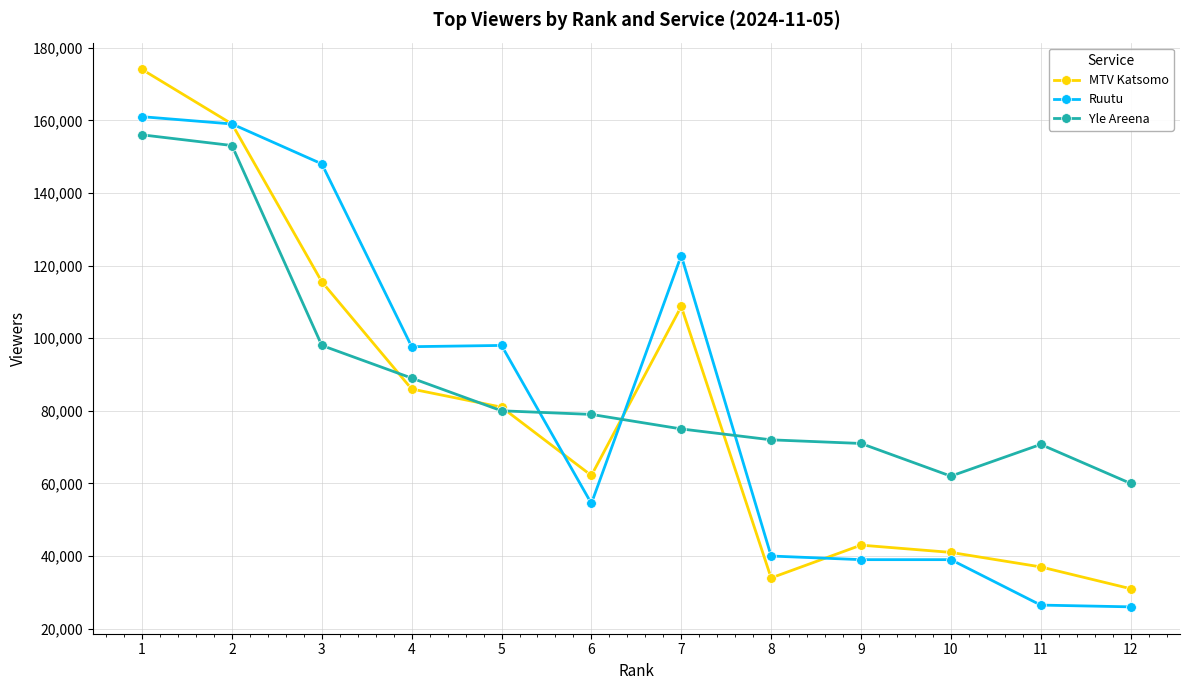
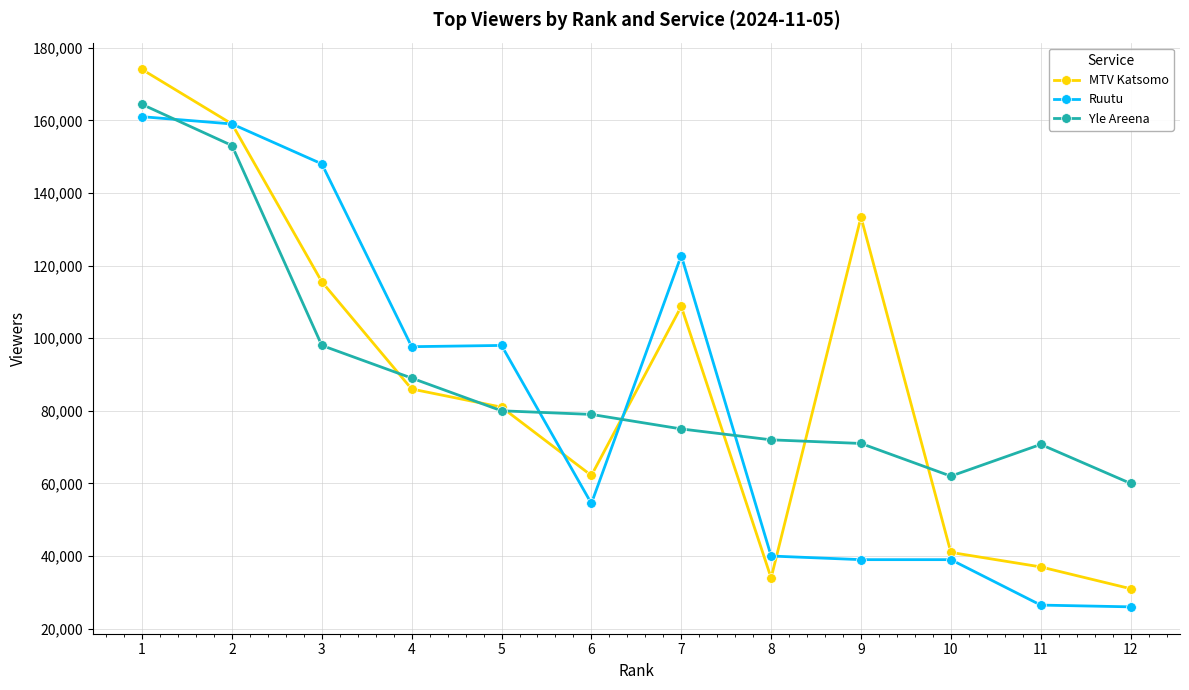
Yle Areena, 1: 156,000 -> 164,000
MTV Katsomo, 9: 43,000 -> 133,000
